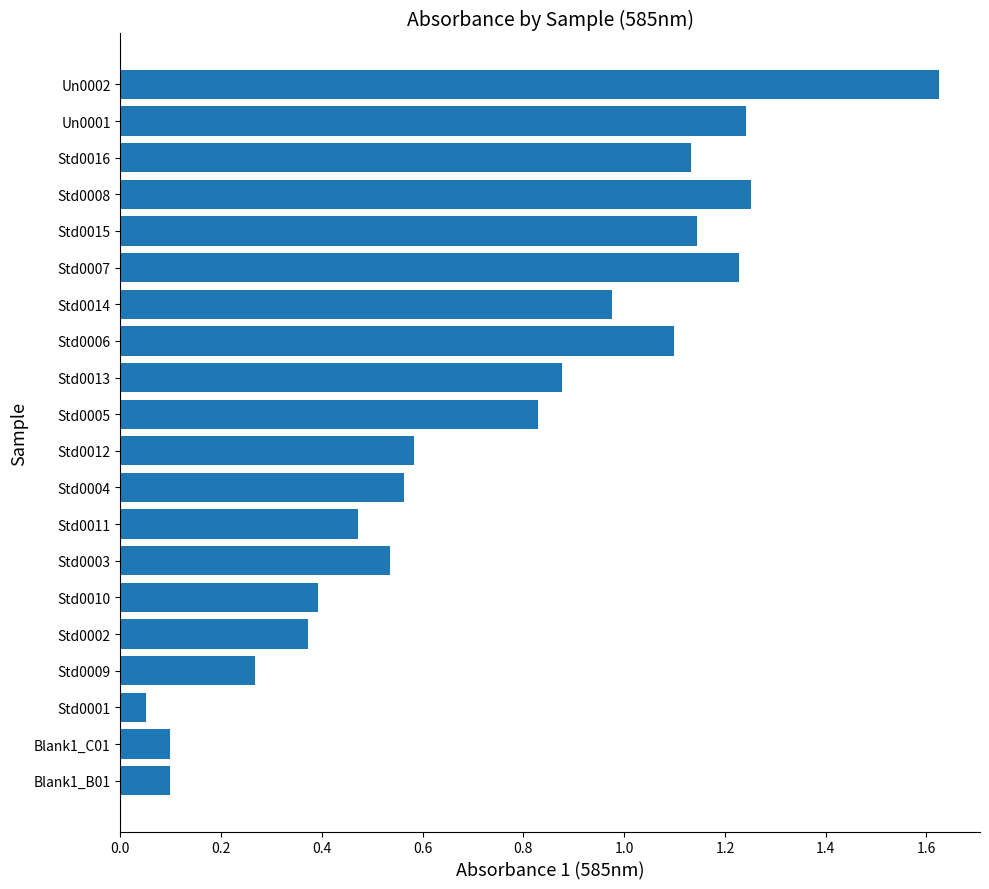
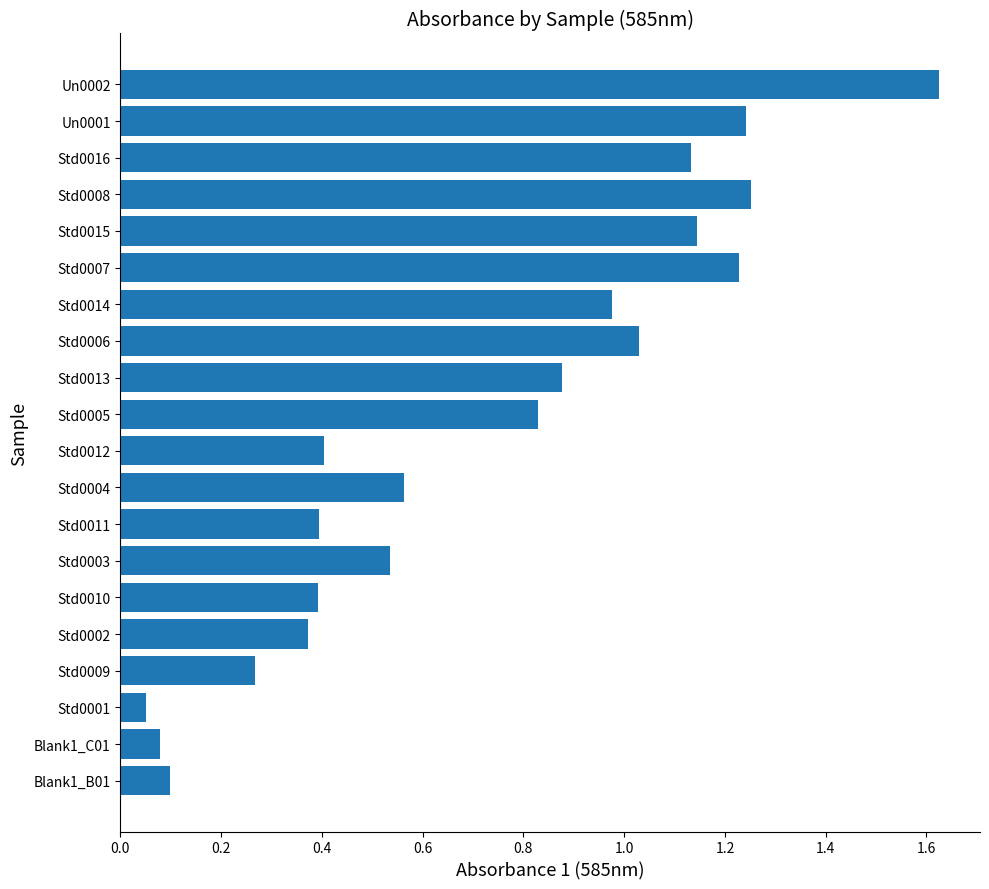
Std0006: 1.10 -> 1.03
Std0012: 0.58 -> 0.41
Std0011: 0.47 -> 0.39
Blank1_C01: 0.10 -> 0.08
